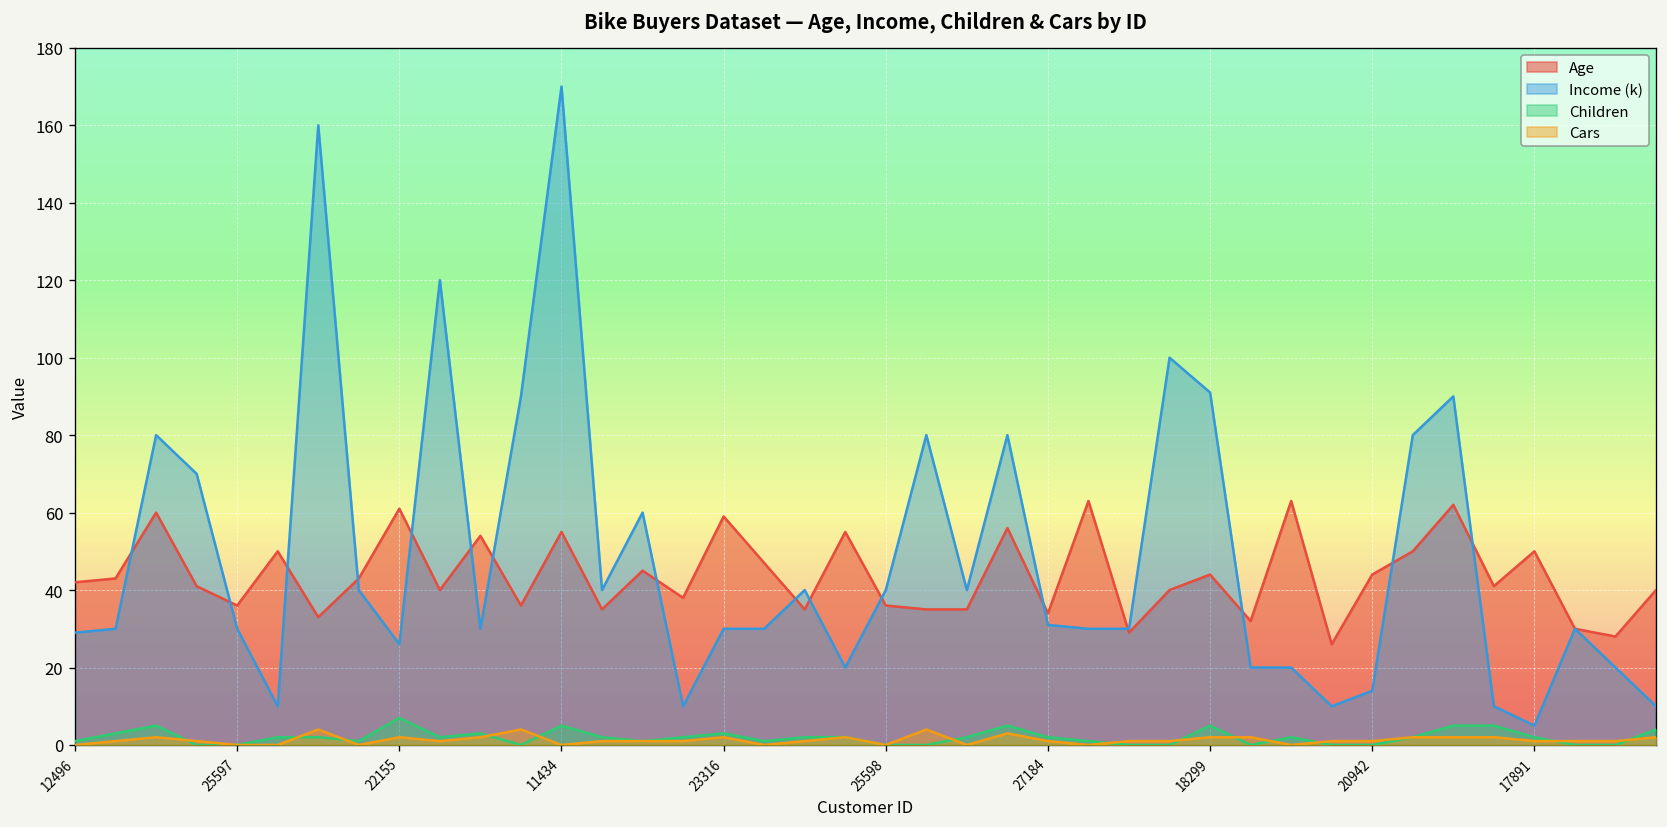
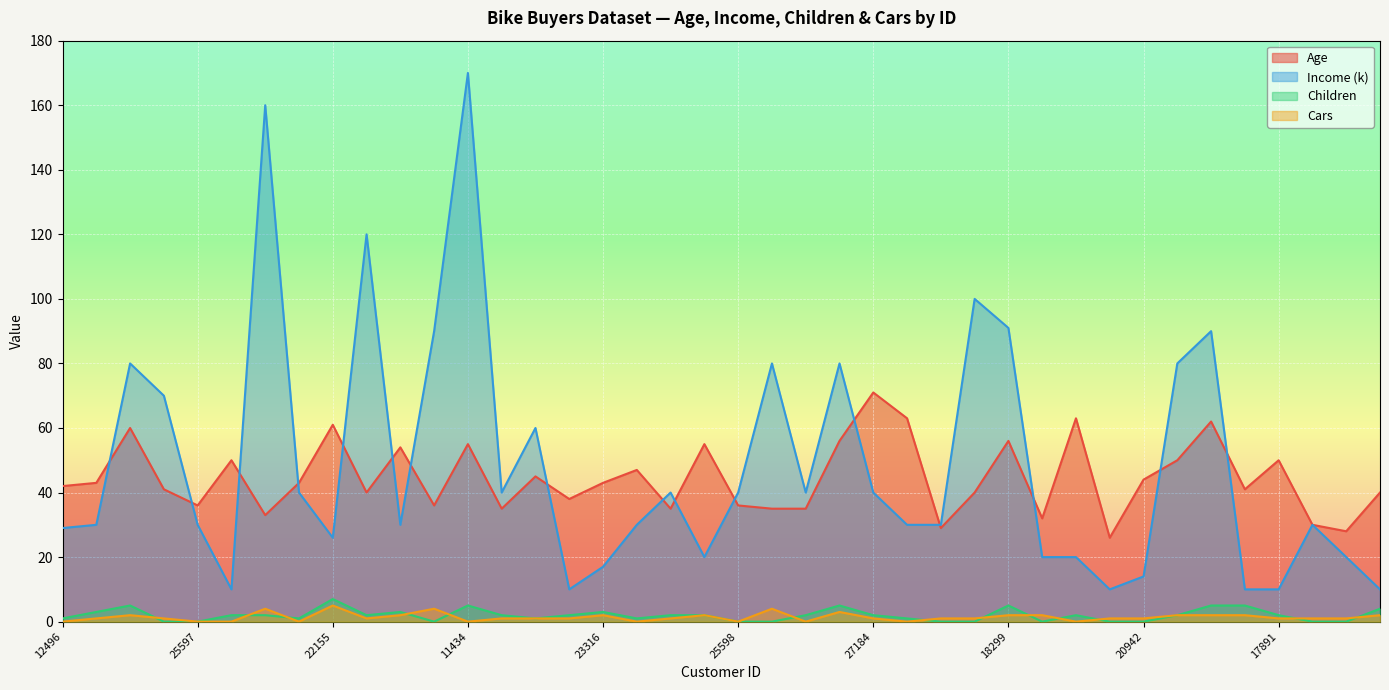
Cars, 22155: 2 -> 5
Age, 23316: 59 -> 43
Income (k), 23316: 30 -> 17
Age, 27184: 34 -> 71
Income (k), 27184: 31 -> 40
Age, 18299: 44 -> 56
Income (k), 17891: 5 -> 10
